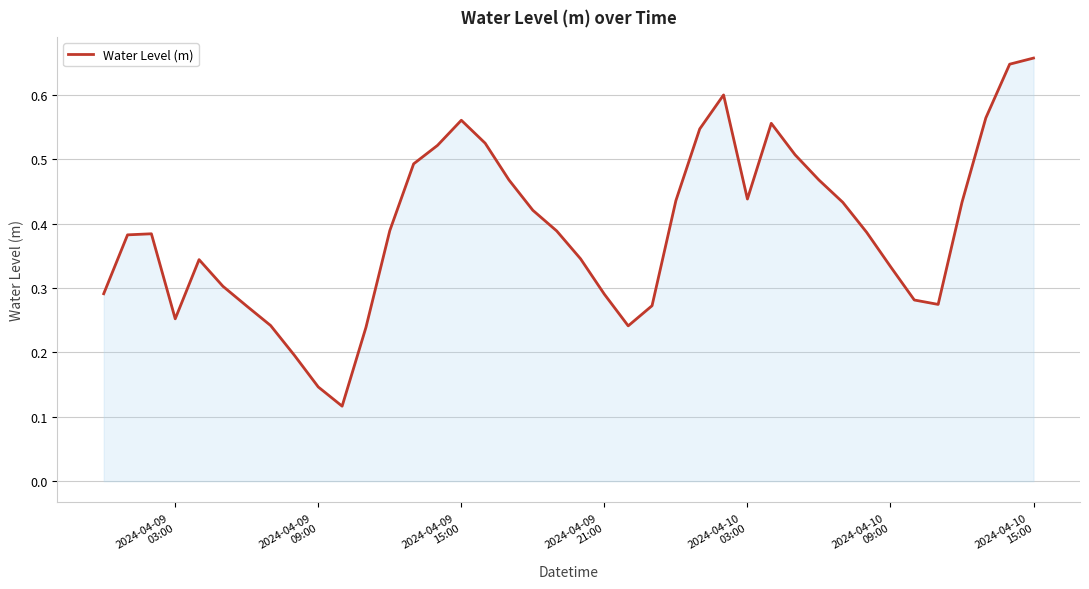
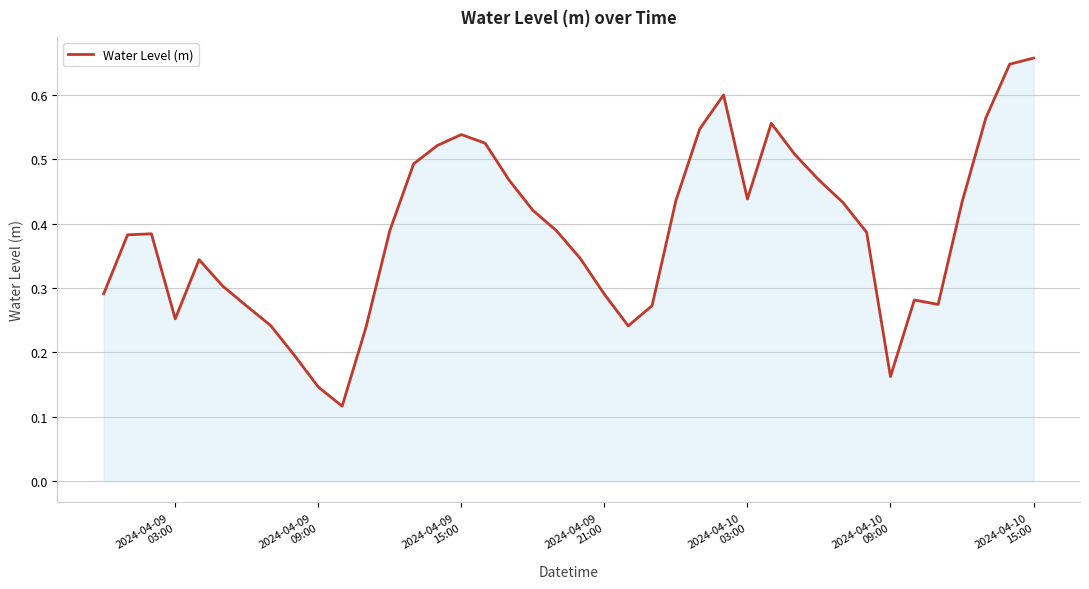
2024-04-09 15:00: 0.56 -> 0.54
2024-04-10 09:00: 0.33 -> 0.16
